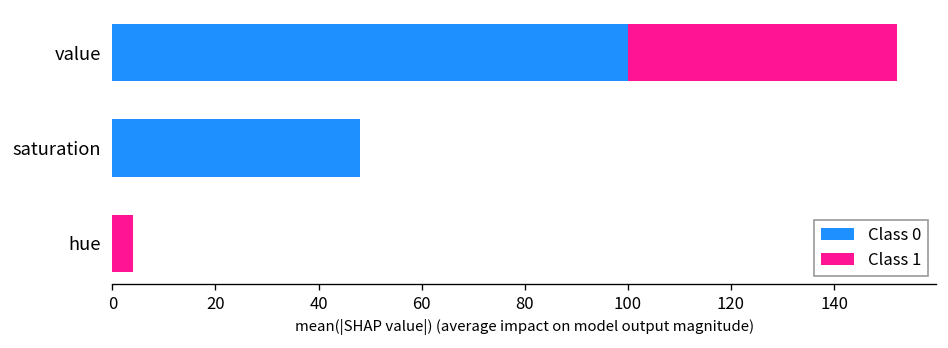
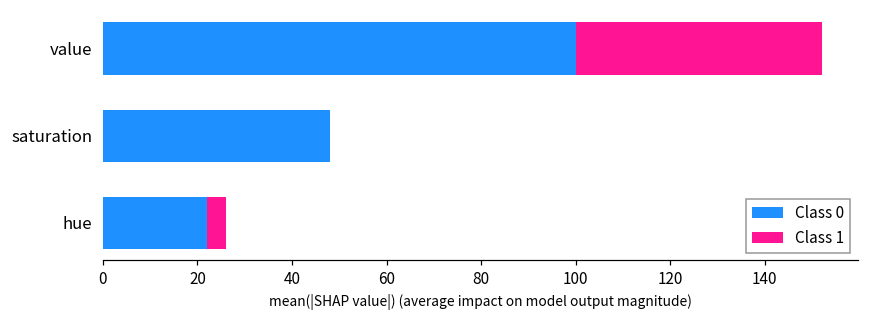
Class 0, hue: 0 -> 22
